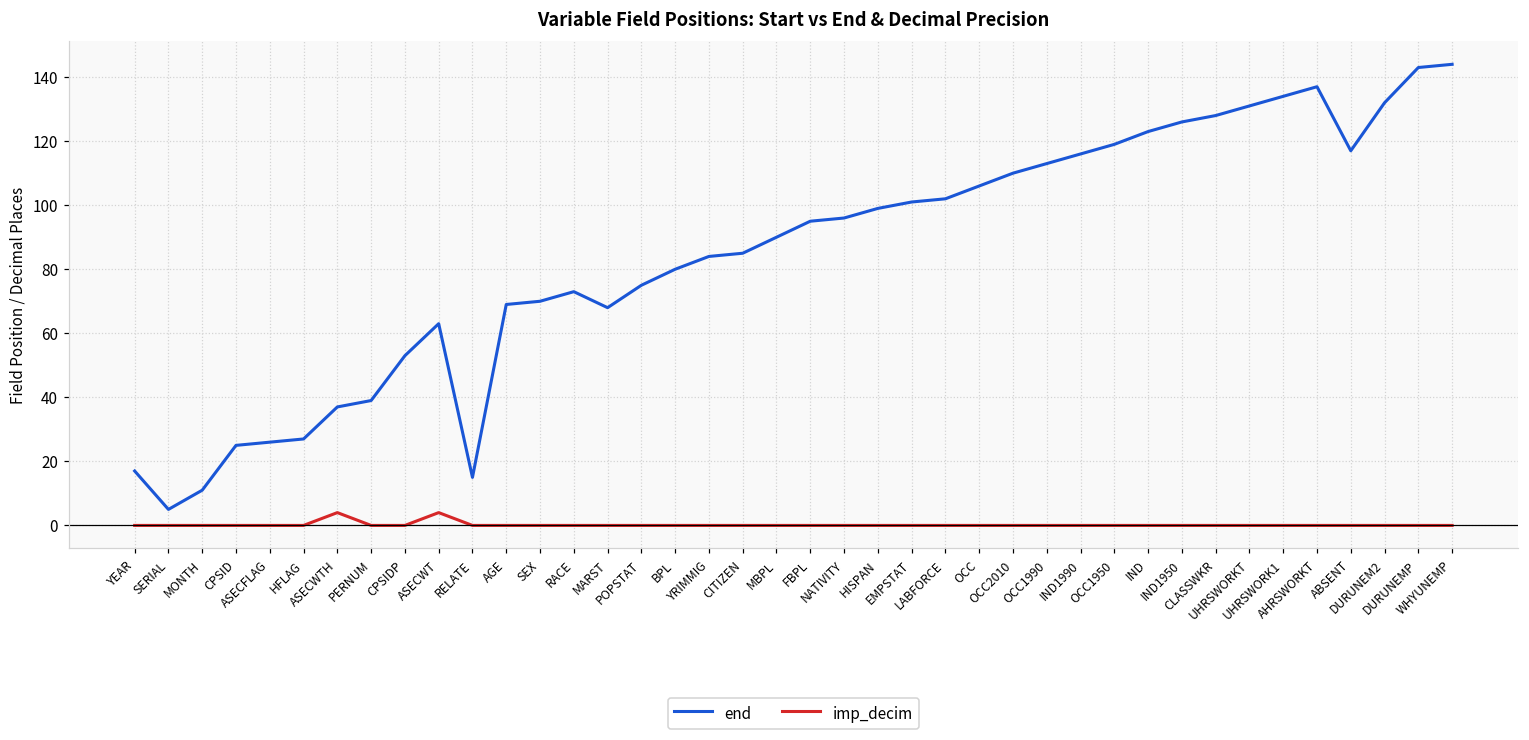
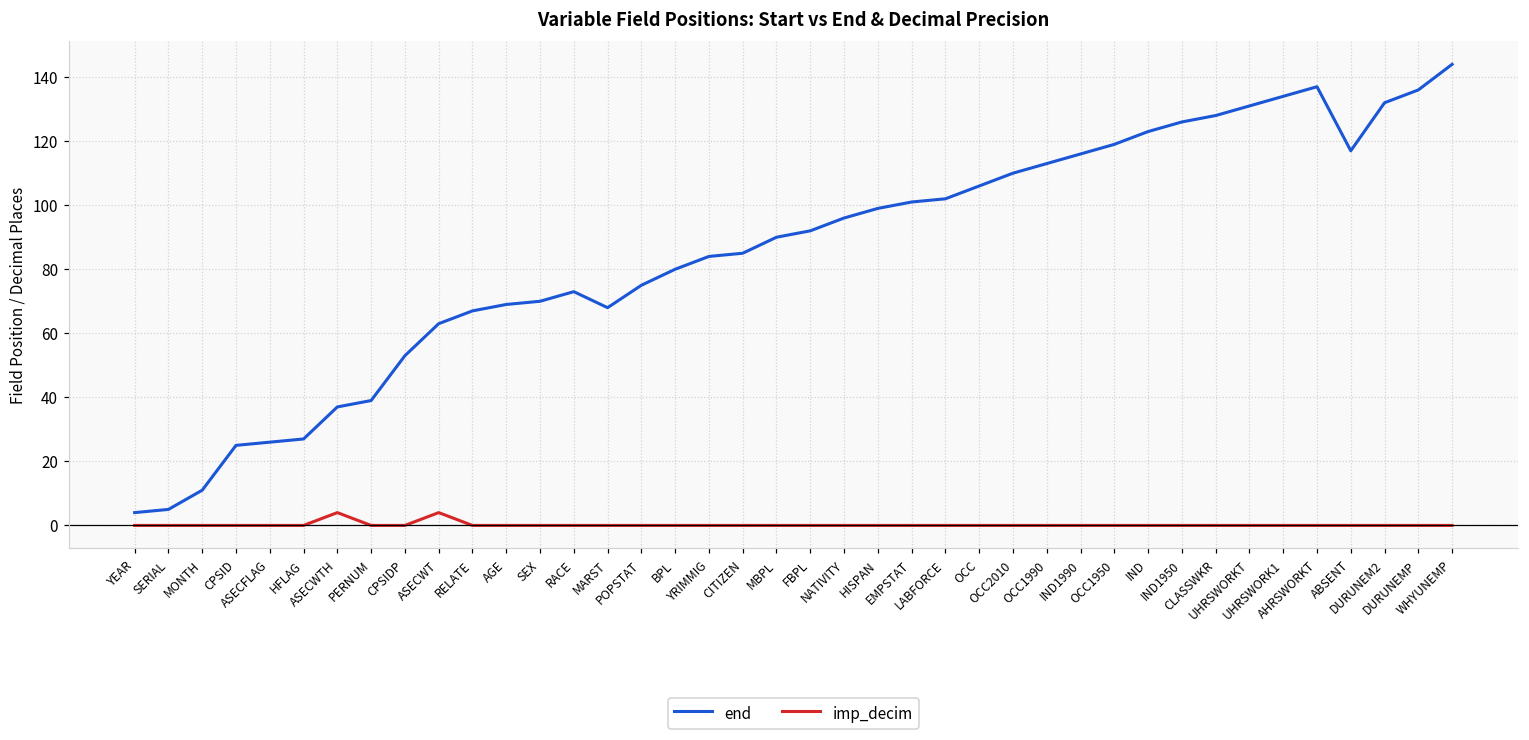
end, YEAR: 17 -> 4
end, RELATE: 15 -> 67
end, FBPL: 95 -> 92
end, DURUNEMP: 143 -> 136
